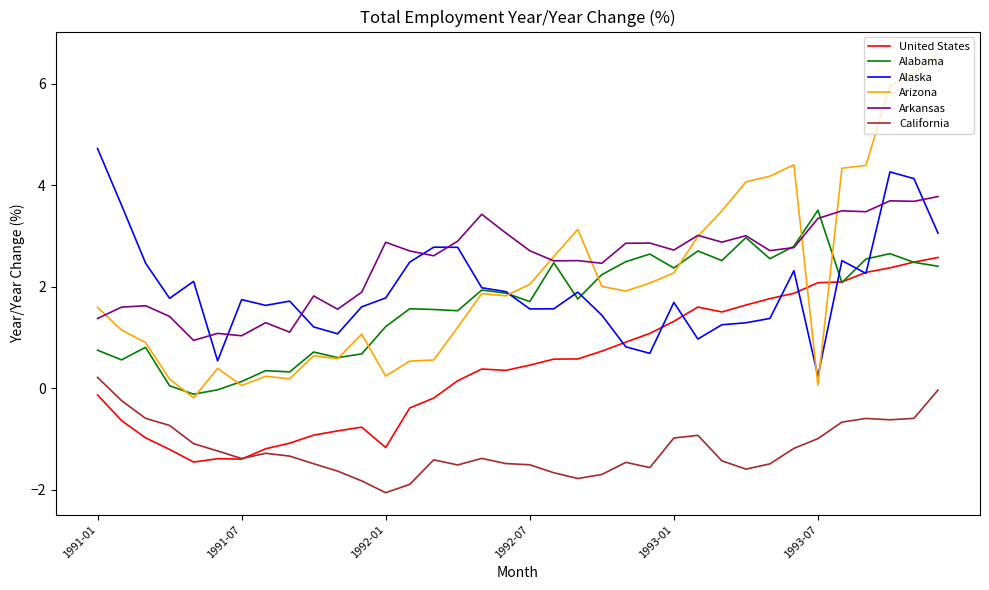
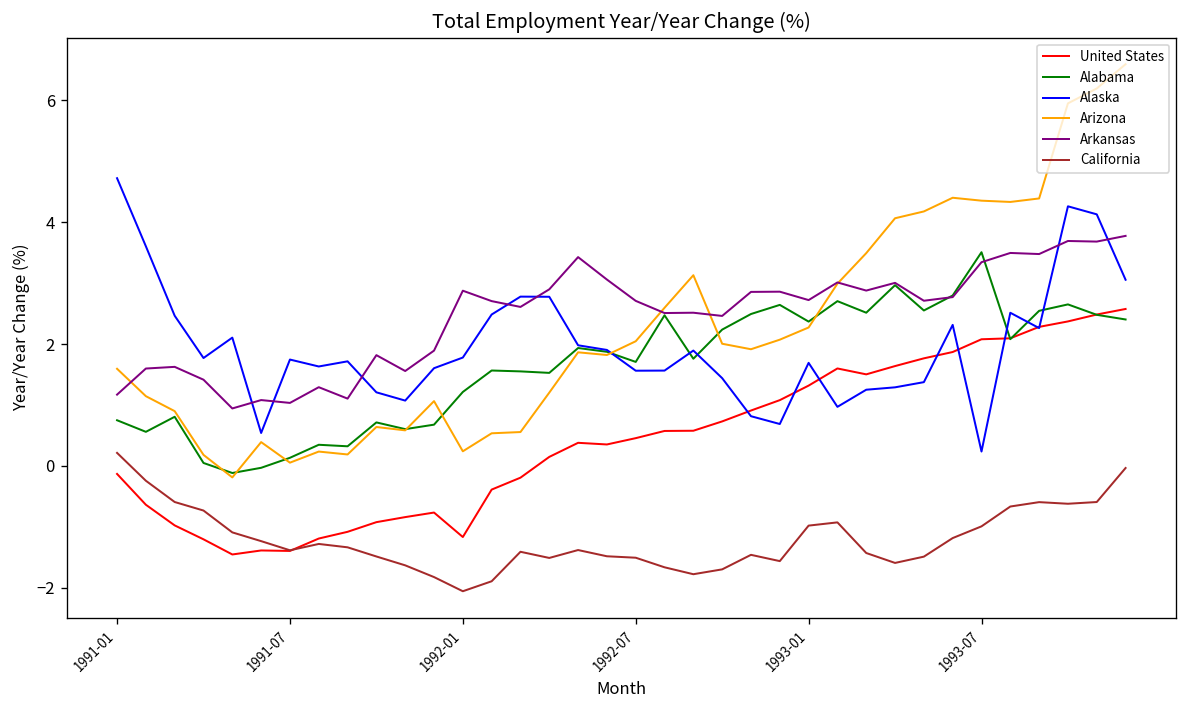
Arkansas, 1991-01: 1.4 -> 1.2
Arizona, 1993-07: 0.1 -> 4.4
